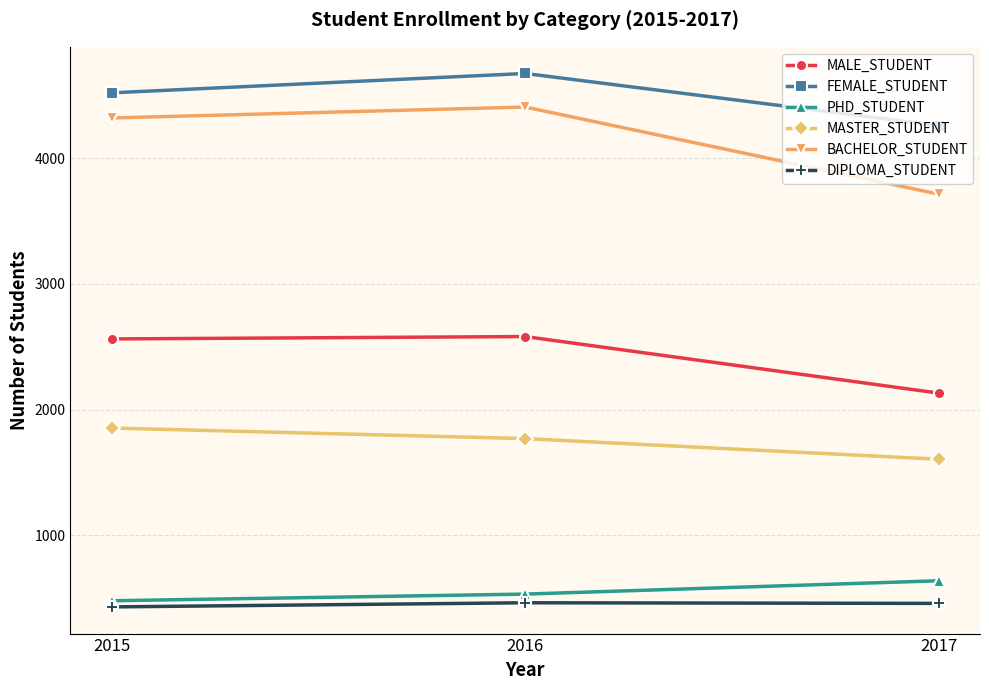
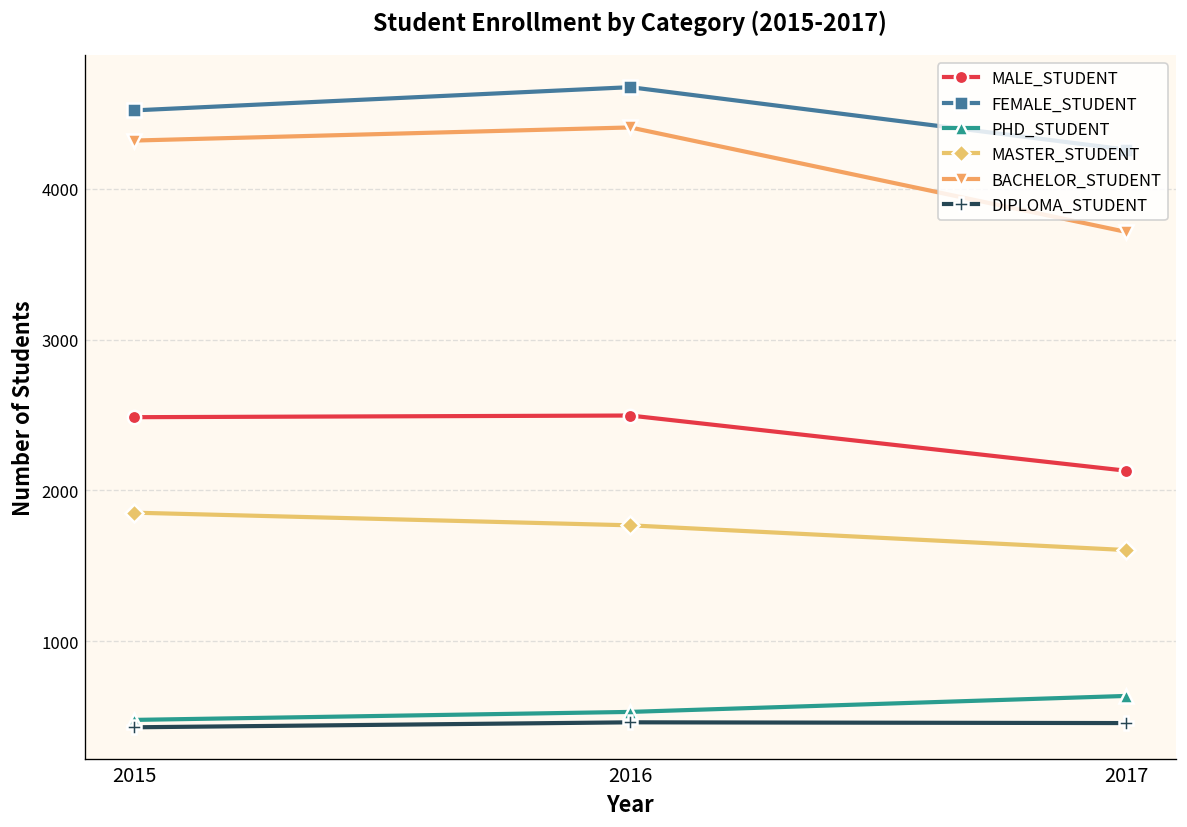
MALE_STUDENT, 2015: 2560 -> 2490
MALE_STUDENT, 2016: 2580 -> 2500
